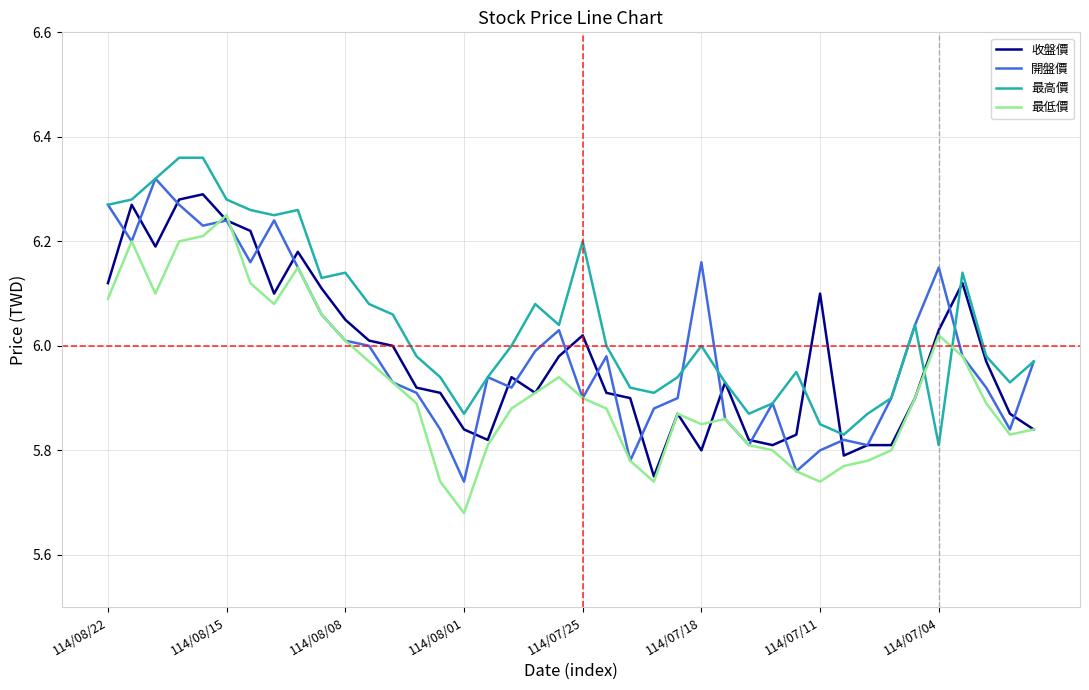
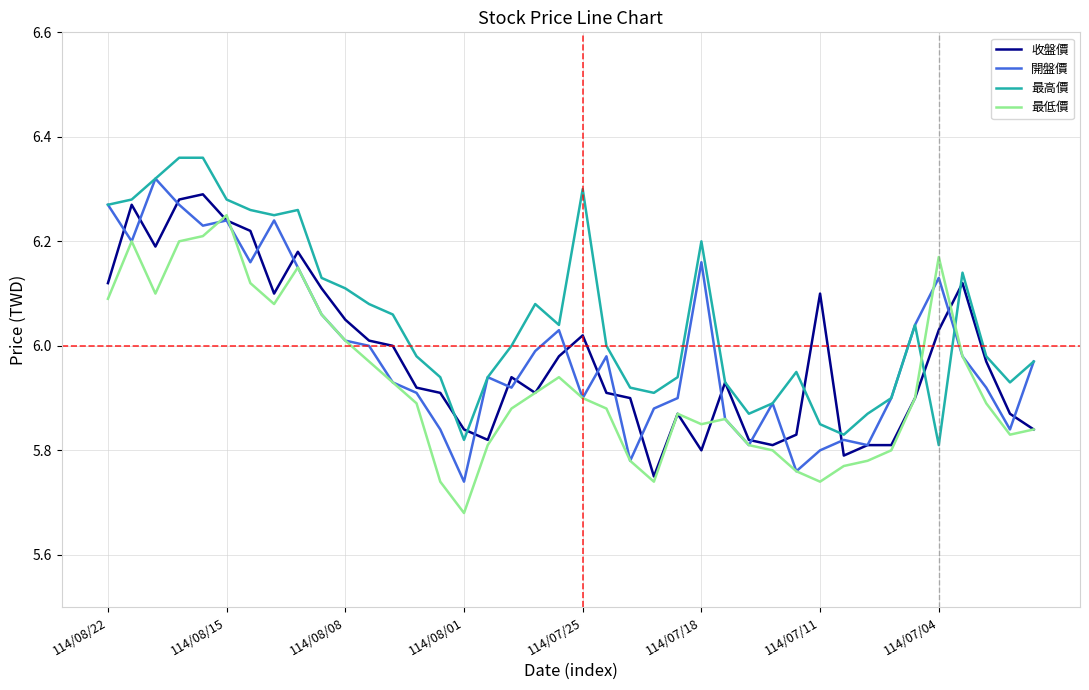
最高價, 114/08/08: 6.14 -> 6.11
最高價, 114/08/01: 5.87 -> 5.82
最高價, 114/07/25: 6.2 -> 6.3
最高價, 114/07/18: 6.0 -> 6.2
開盤價, 114/07/04: 6.15 -> 6.13
最低價, 114/07/04: 6.02 -> 6.17
